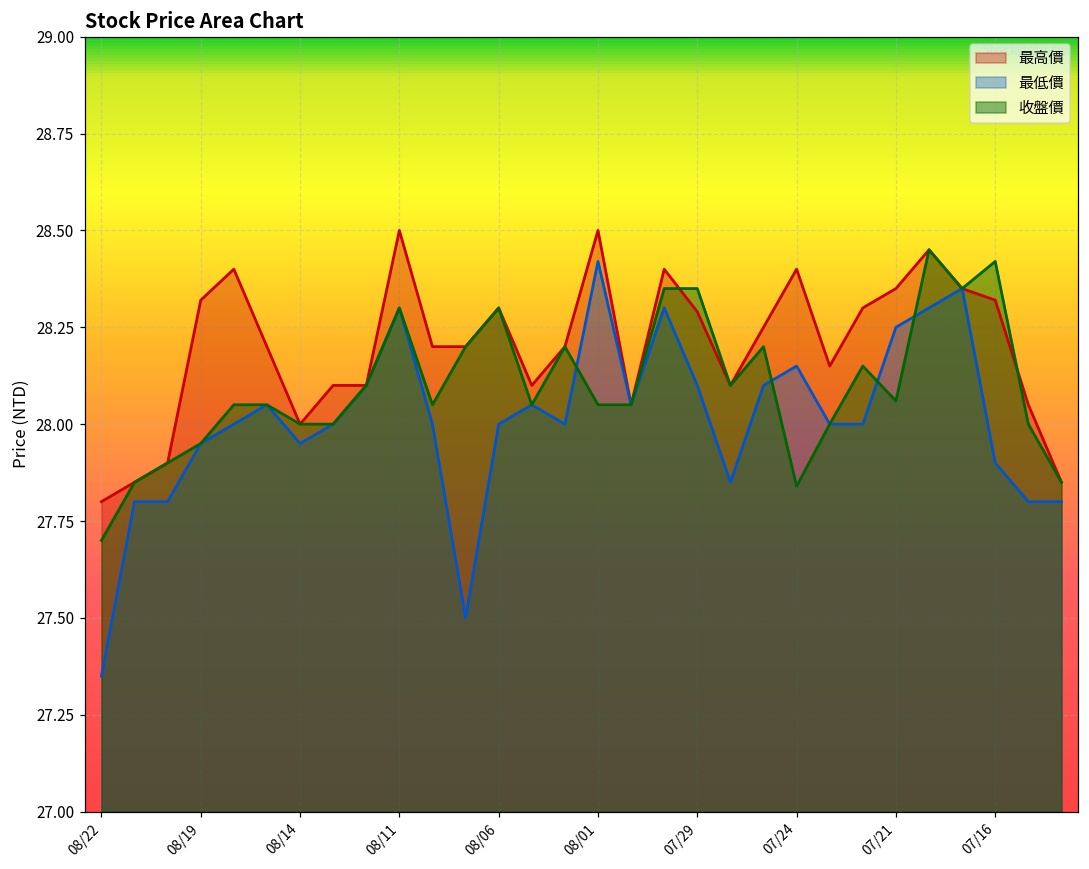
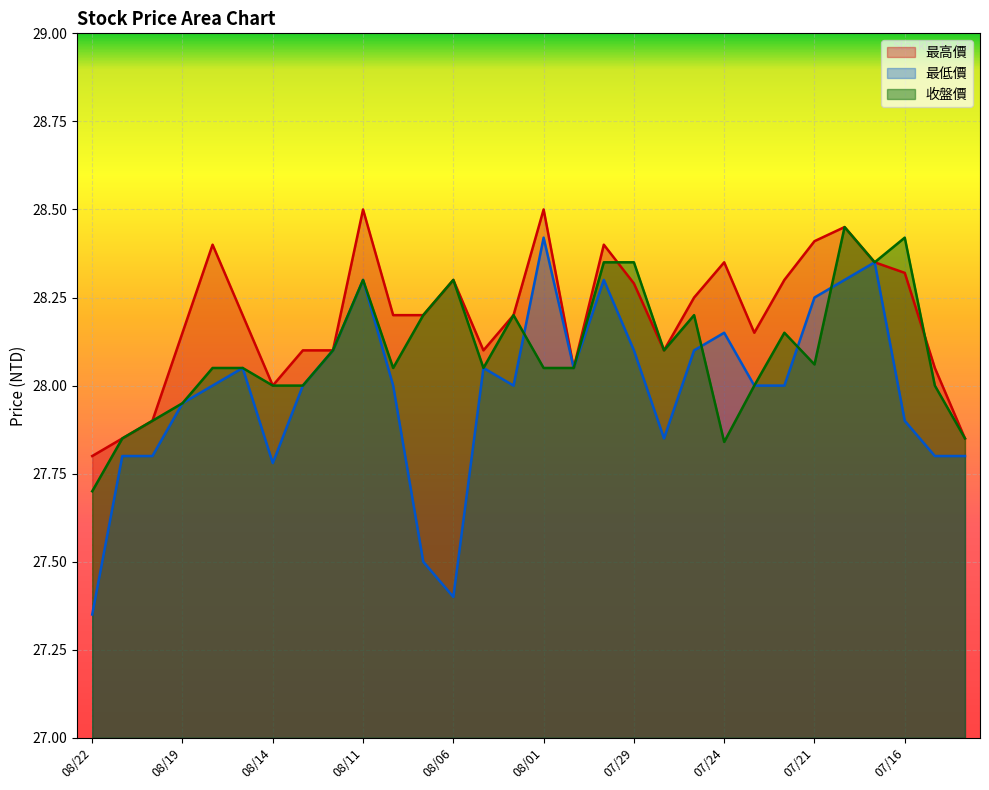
最高價, 08/19: 28.32 -> 28.15
最低價, 08/14: 27.95 -> 27.78
最低價, 08/06: 28.0 -> 27.4
最高價, 07/24: 28.40 -> 28.35
最高價, 07/21: 28.35 -> 28.41
